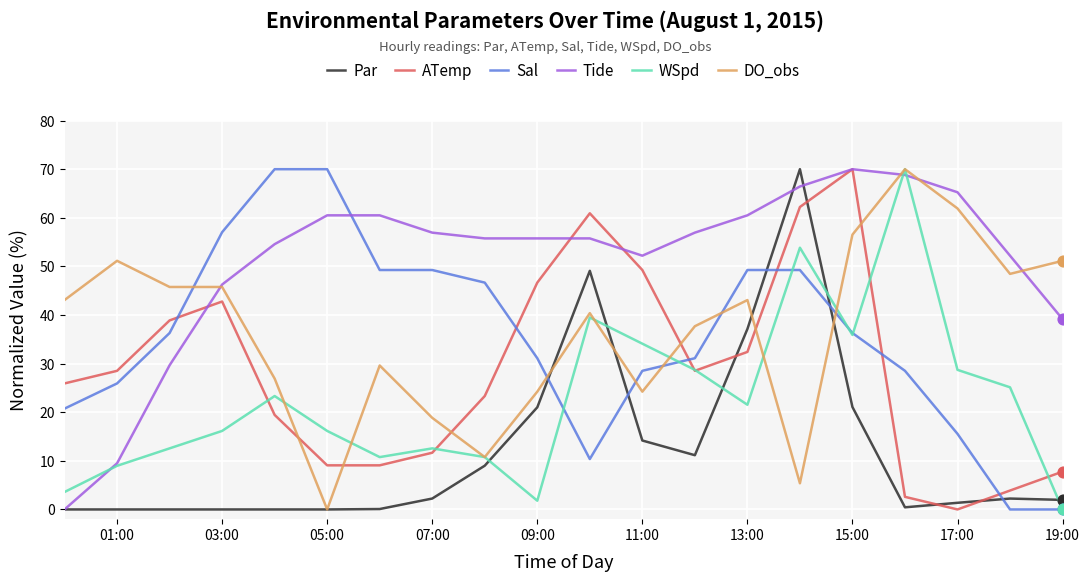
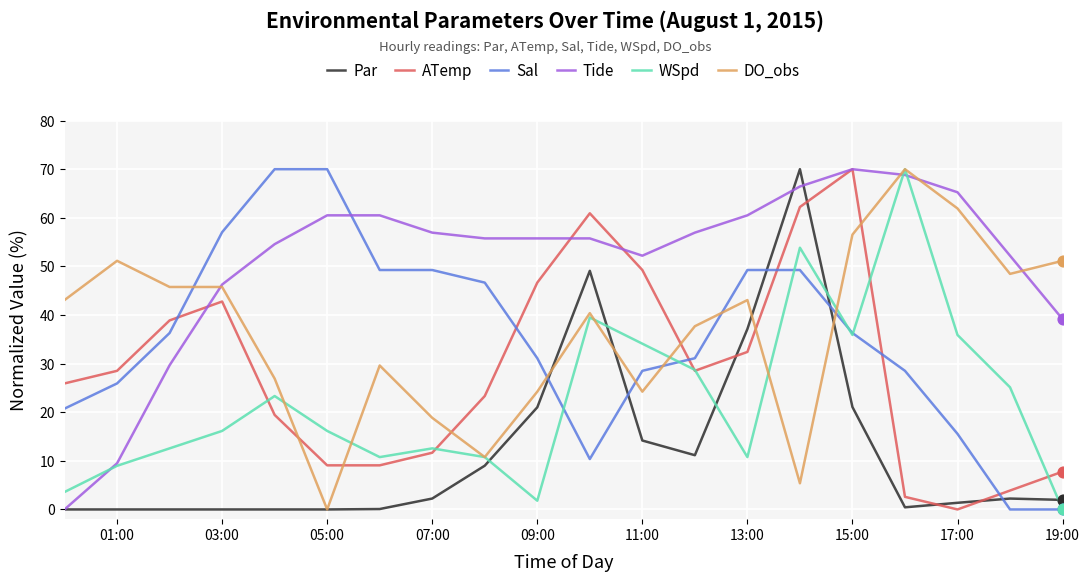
WSpd, 13:00: 22 -> 11
WSpd, 17:00: 29 -> 36
